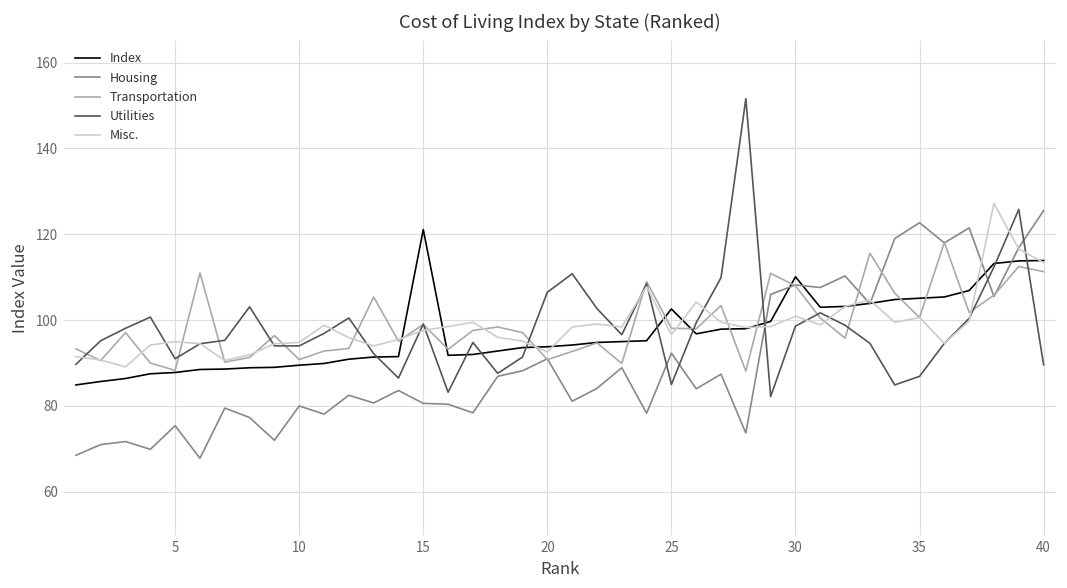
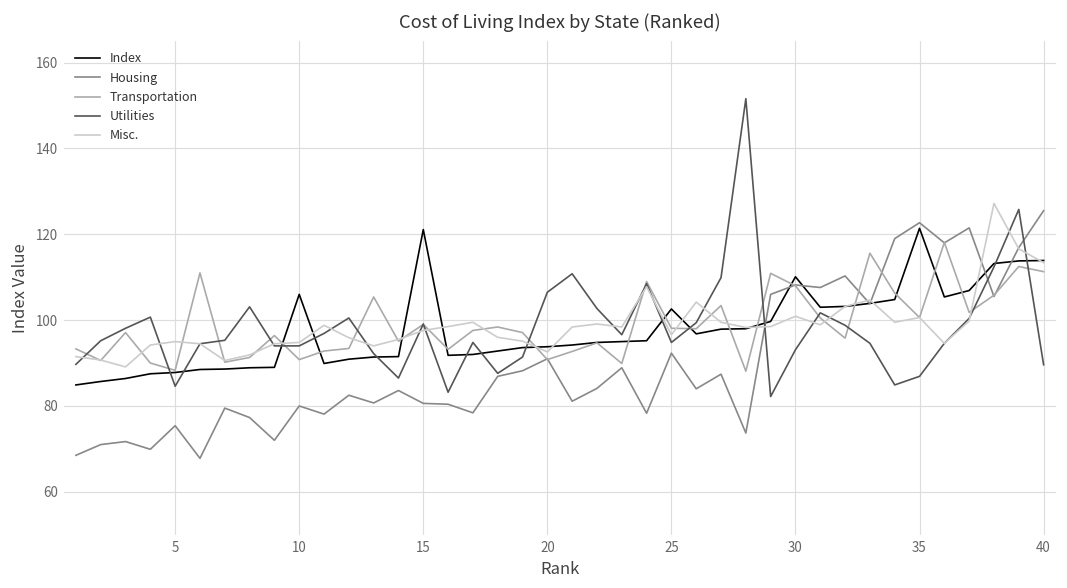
Utilities, 5: 91 -> 85
Index, 10: 90 -> 106
Utilities, 25: 85 -> 95
Utilities, 30: 99 -> 93
Index, 35: 105 -> 121
